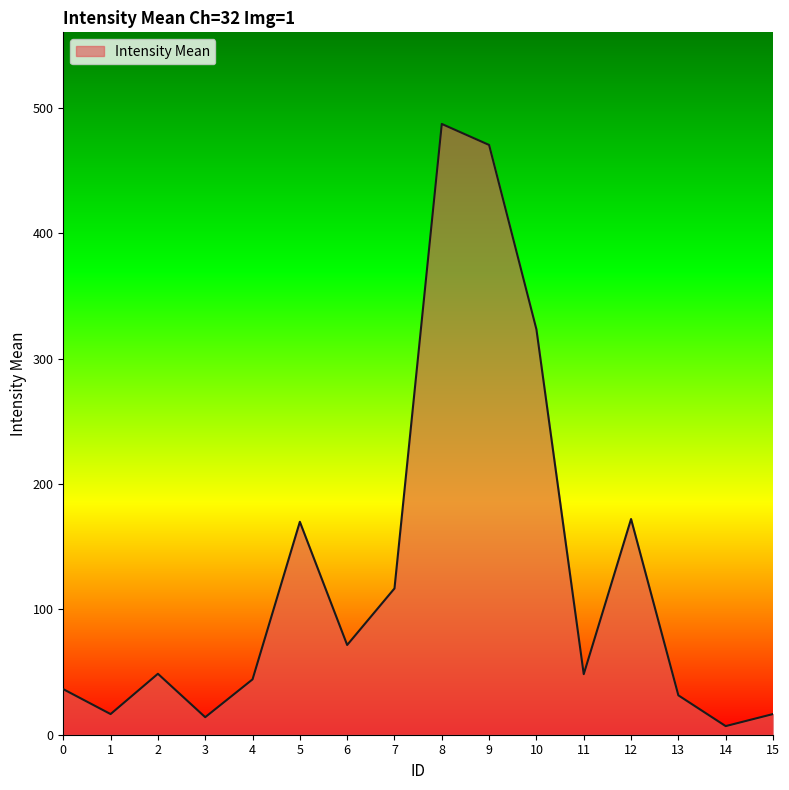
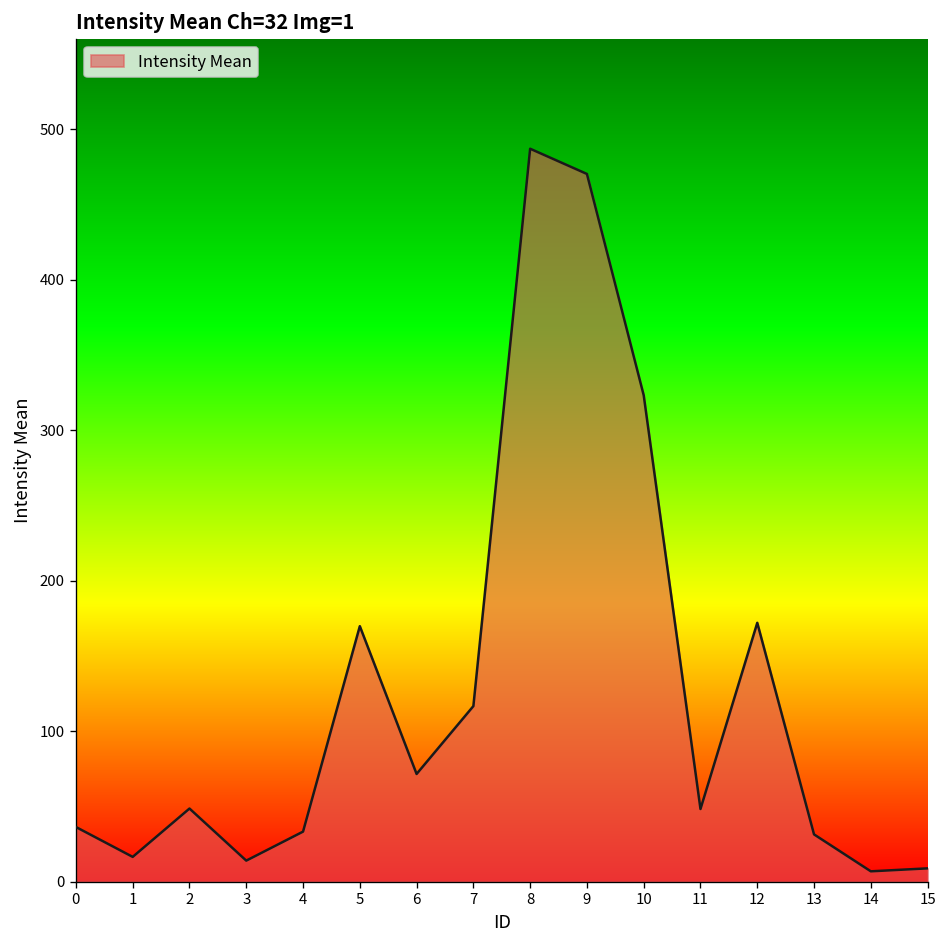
4: 44 -> 33
15: 16 -> 9
